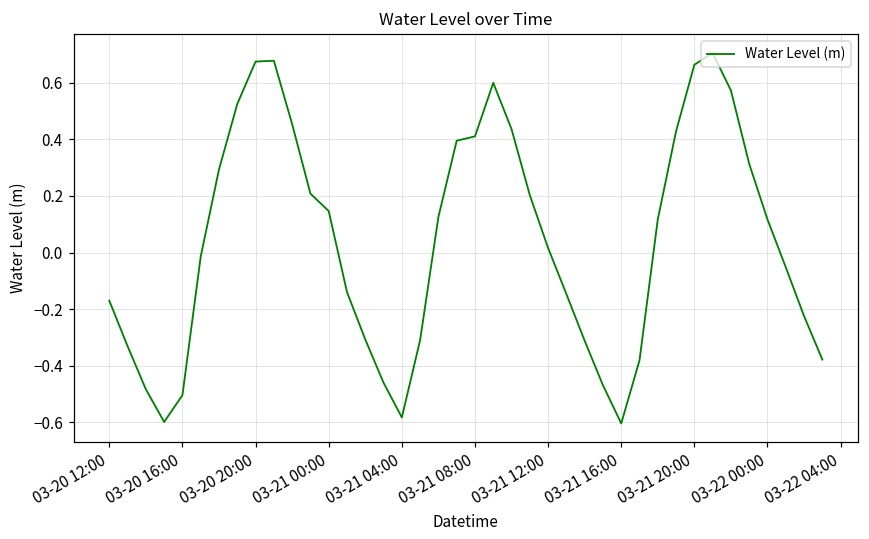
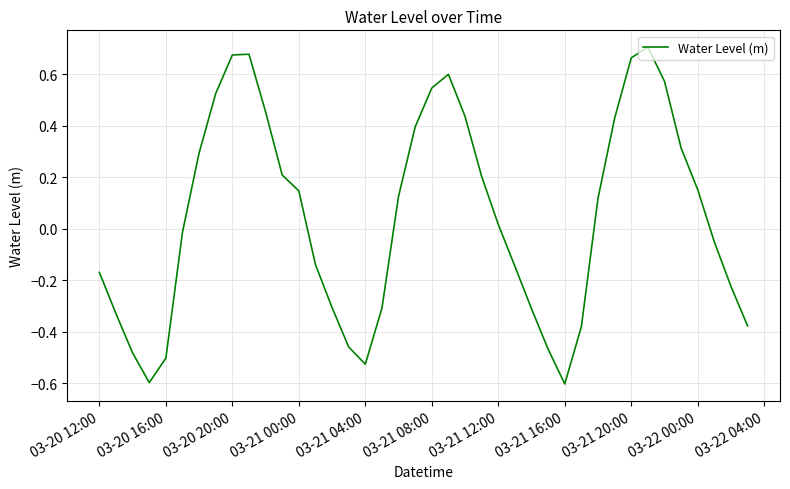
03-21 04:00: -0.58 -> -0.53
03-21 08:00: 0.41 -> 0.55
03-22 00:00: 0.12 -> 0.15
